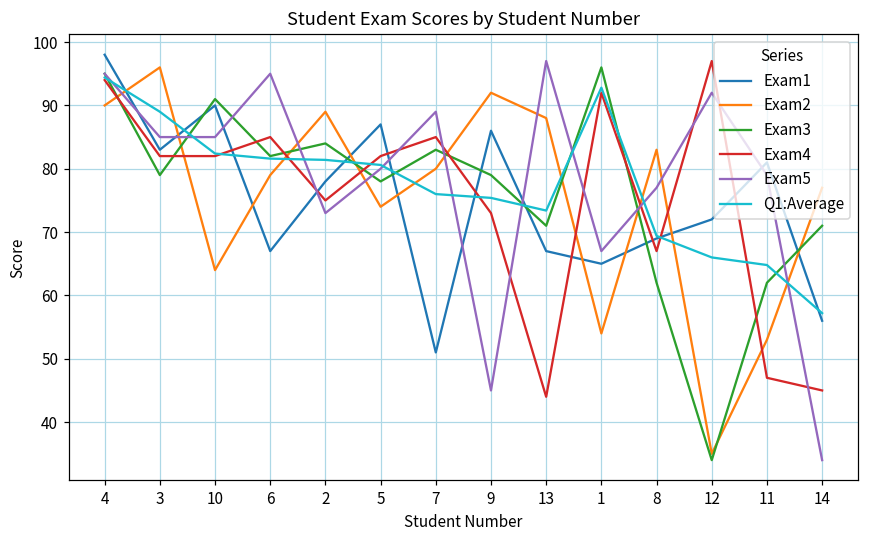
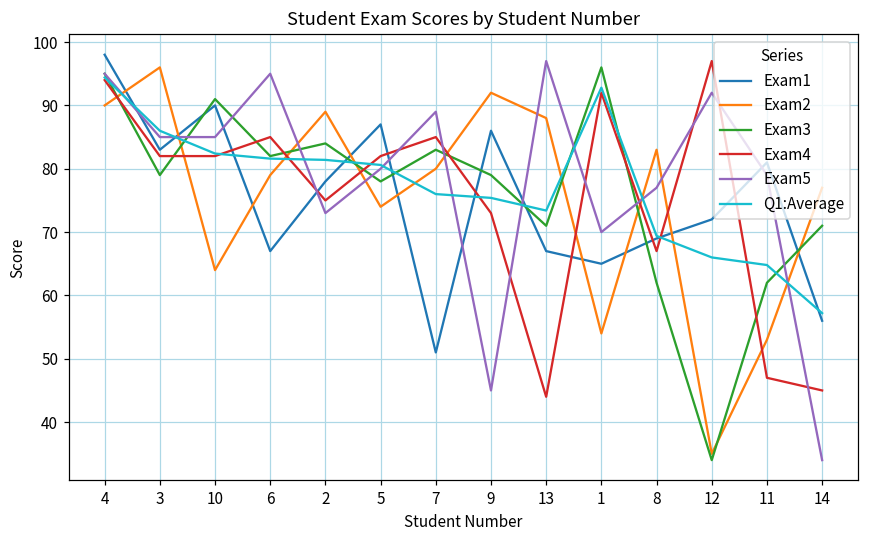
Q1:Average, 3: 89 -> 86
Exam5, 1: 67 -> 70
